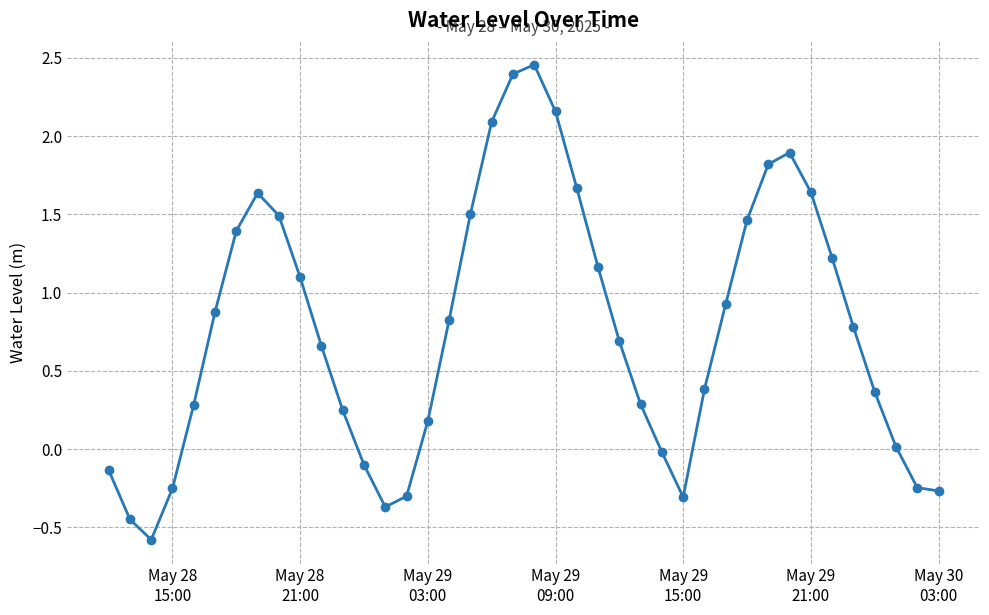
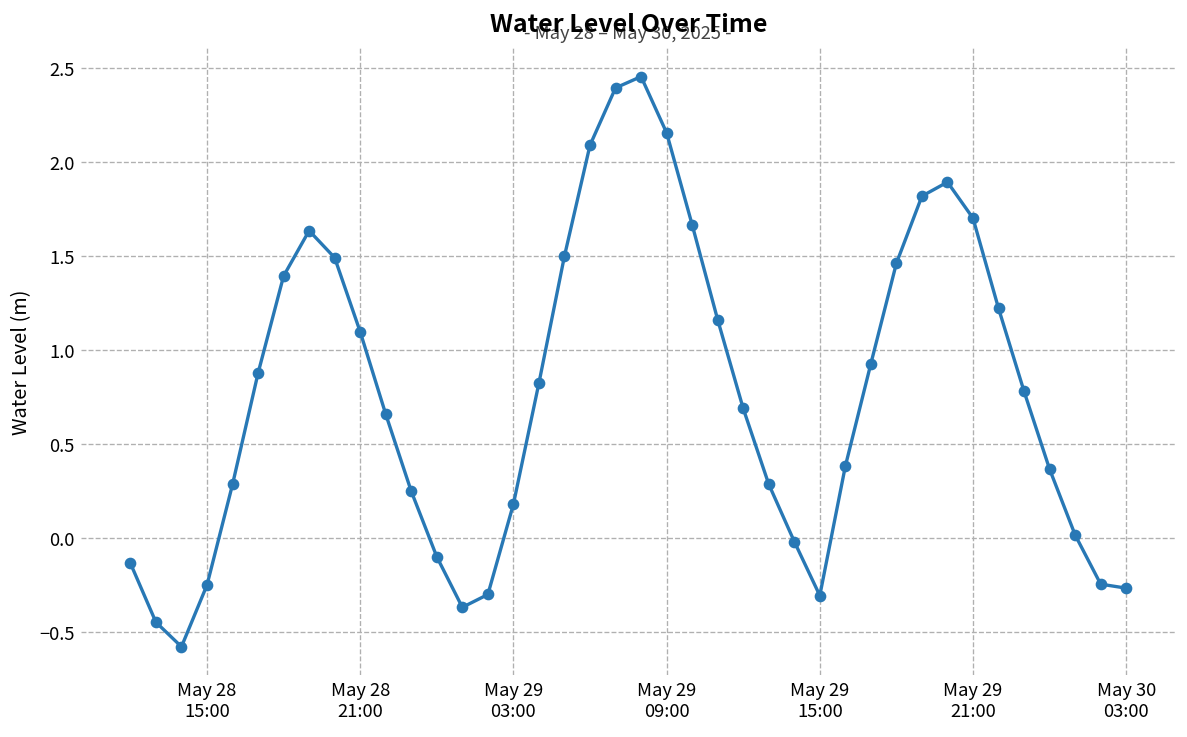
May 29 21:00: 1.64 -> 1.70
